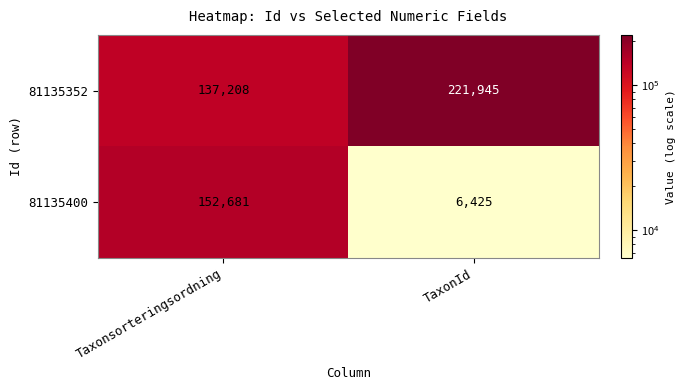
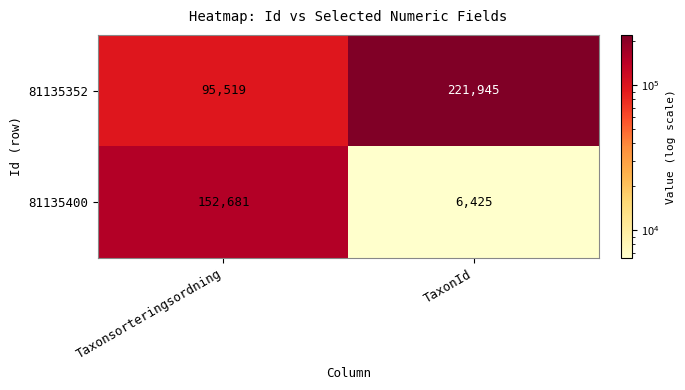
81135352, Taxonsorteringsordning: 137,208 -> 95,519
